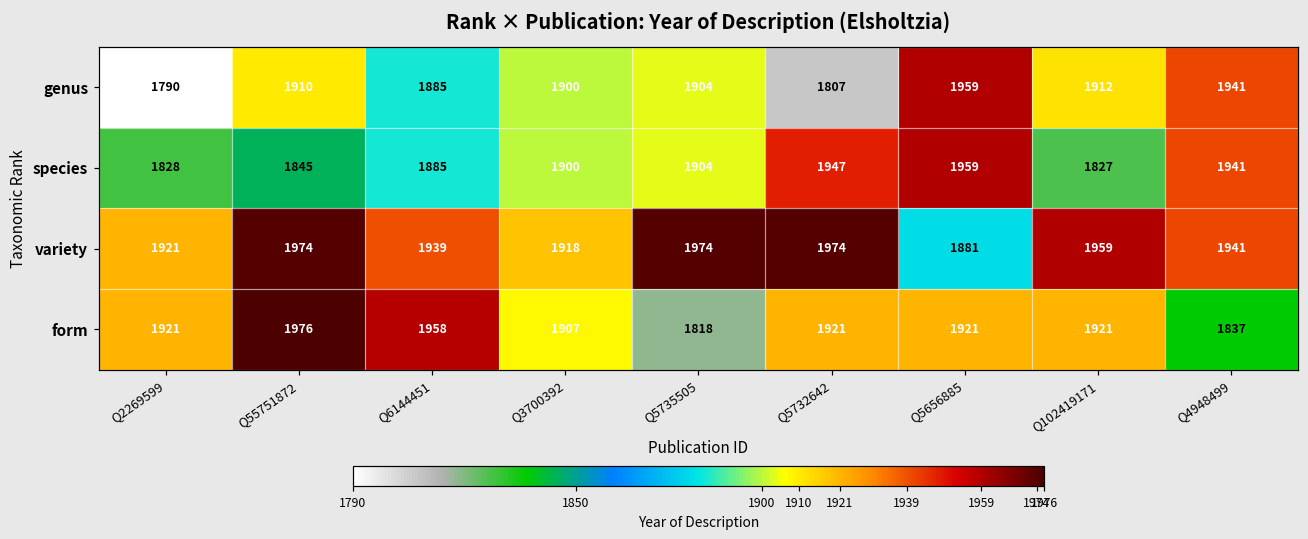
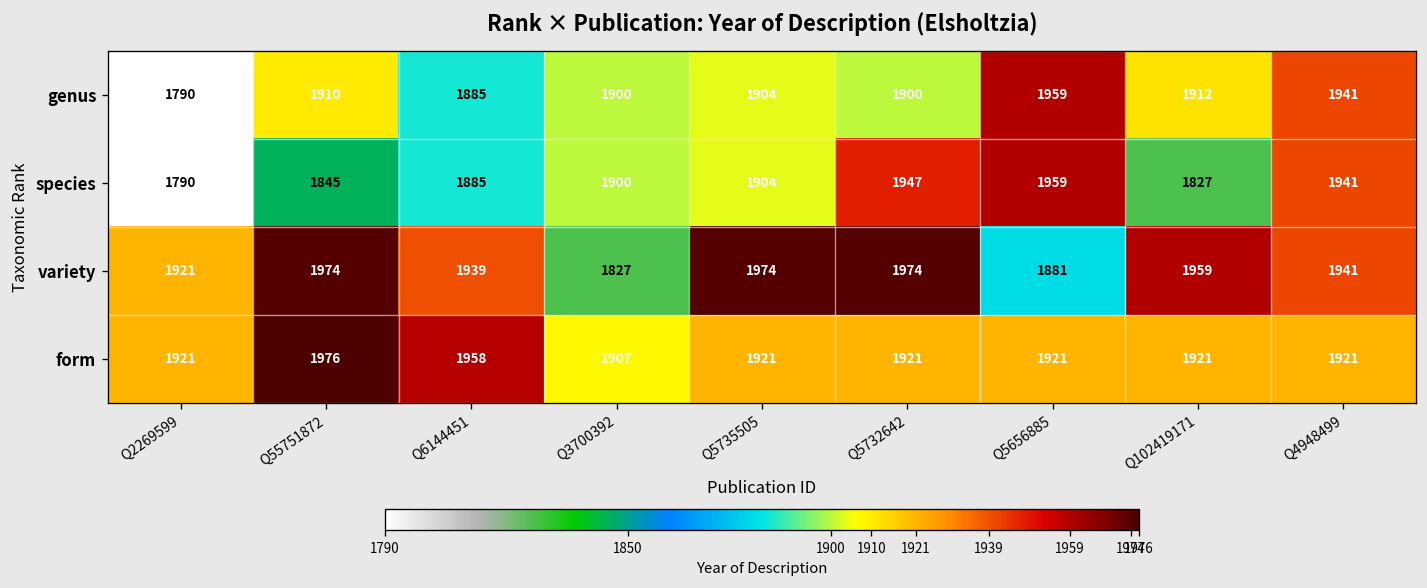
genus, Q5732642: 1807 -> 1900
species, Q2269599: 1828 -> 1790
variety, Q3700392: 1918 -> 1827
form, Q5735505: 1818 -> 1921
form, Q4948499: 1837 -> 1921
